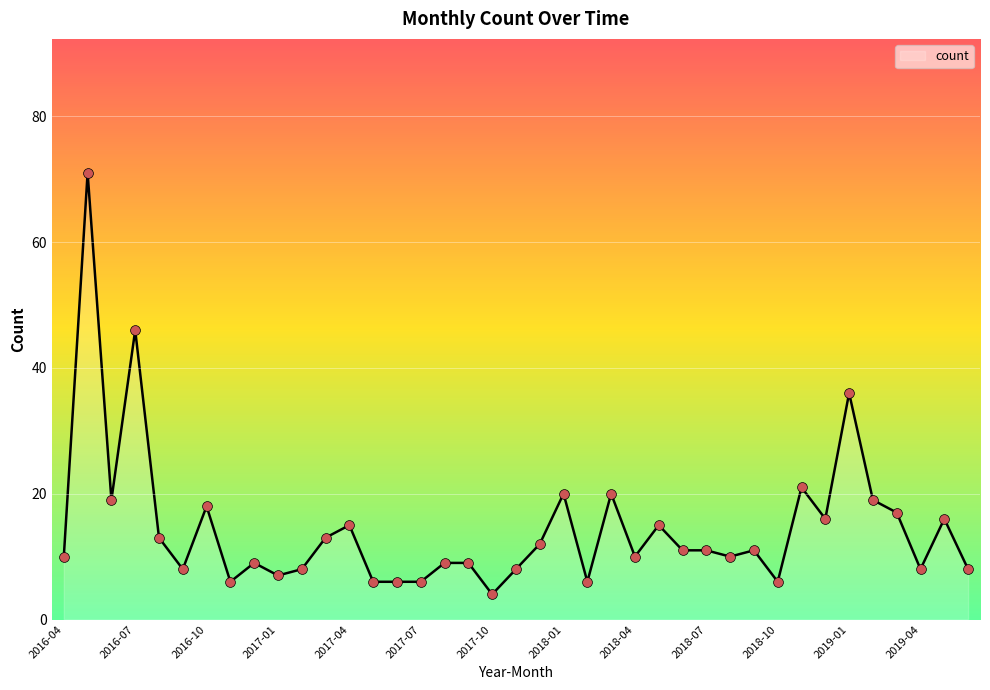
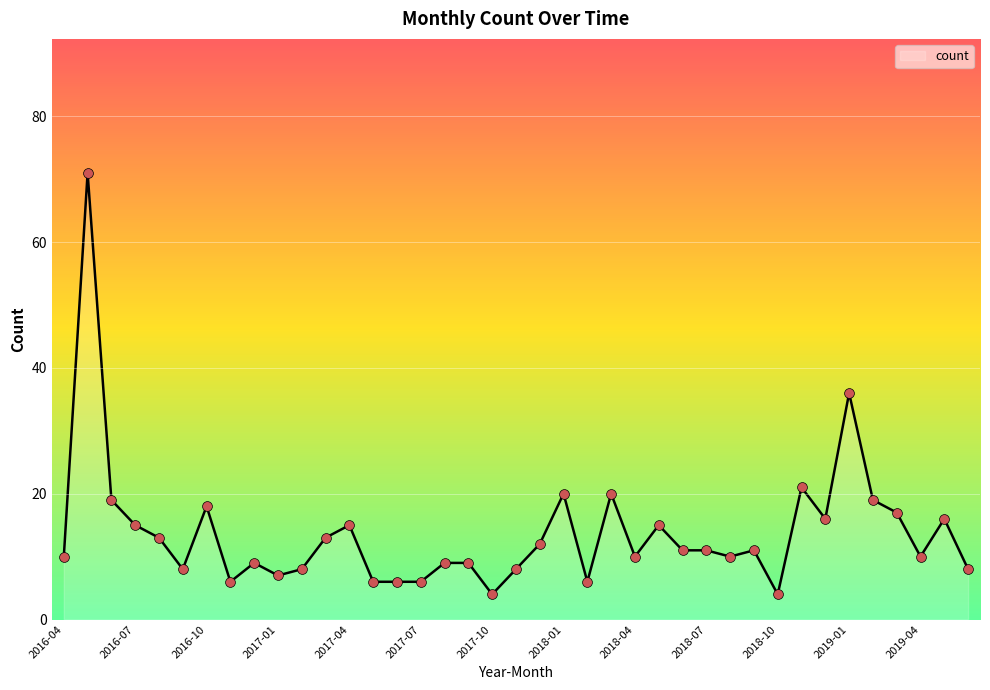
2016-07: 46 -> 15
2018-10: 6 -> 4
2019-04: 8 -> 10
